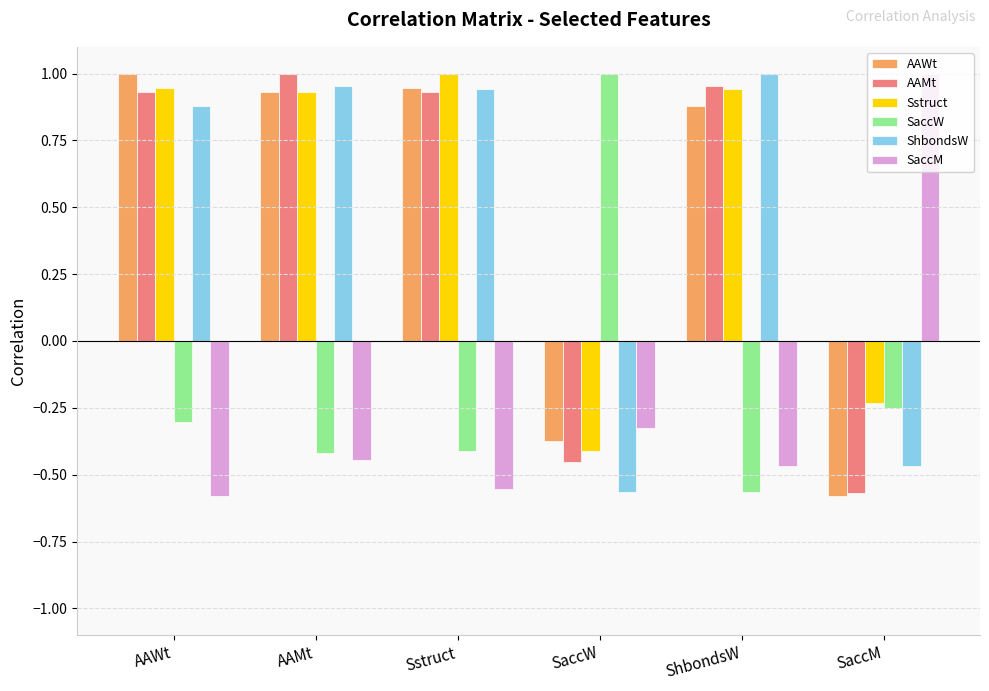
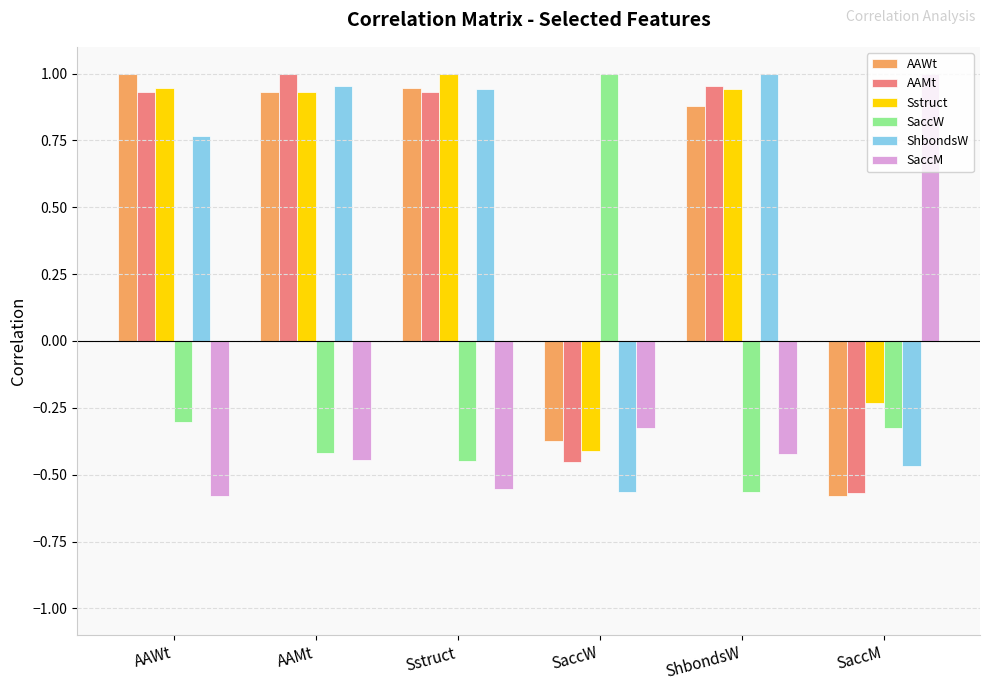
ShbondsW, AAWt: 0.88 -> 0.77
SaccW, Sstruct: -0.41 -> -0.45
SaccM, ShbondsW: -0.47 -> -0.42
SaccW, SaccM: -0.25 -> -0.33
